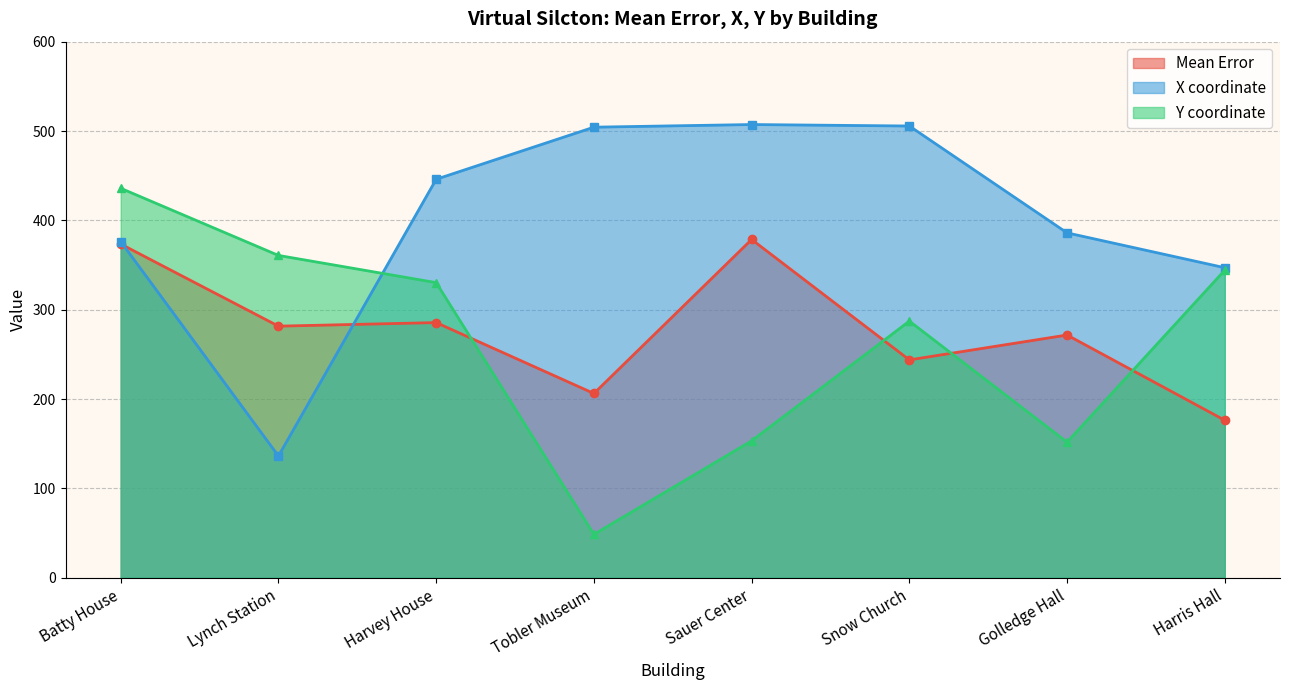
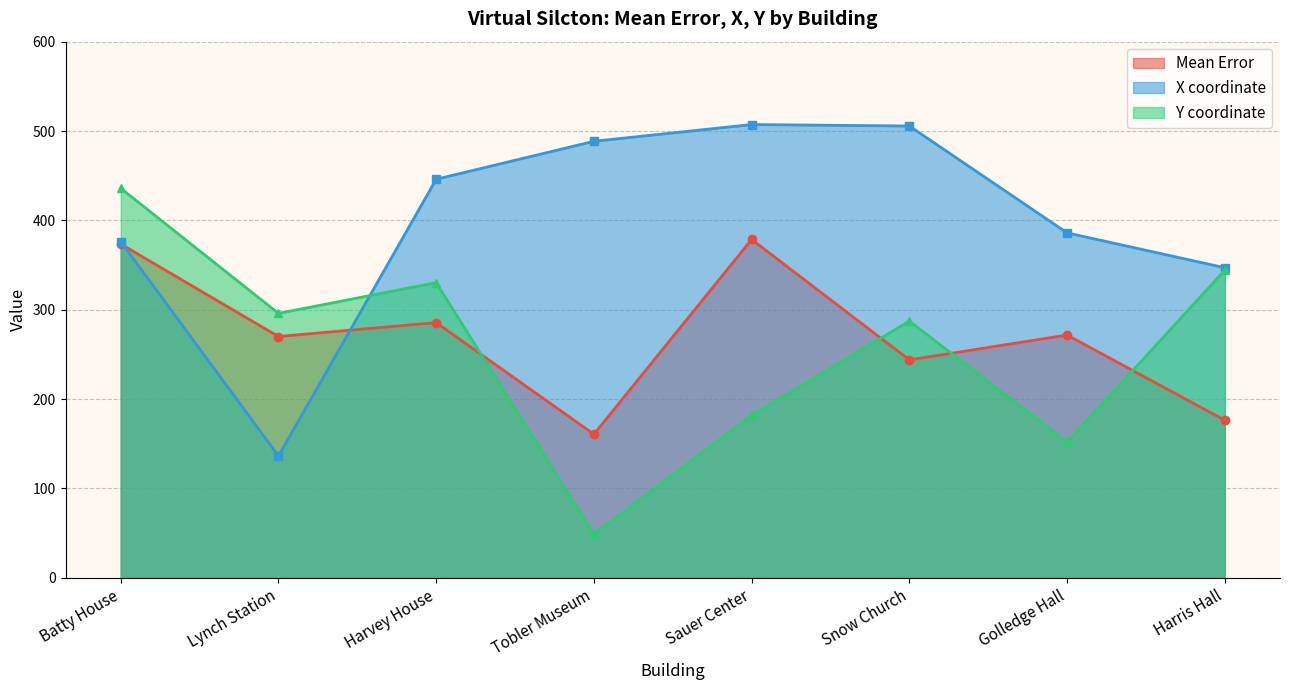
Mean Error, Lynch Station: 280 -> 270
Y coordinate, Lynch Station: 360 -> 300
Mean Error, Tobler Museum: 210 -> 160
X coordinate, Tobler Museum: 500 -> 490
Y coordinate, Sauer Center: 150 -> 180
